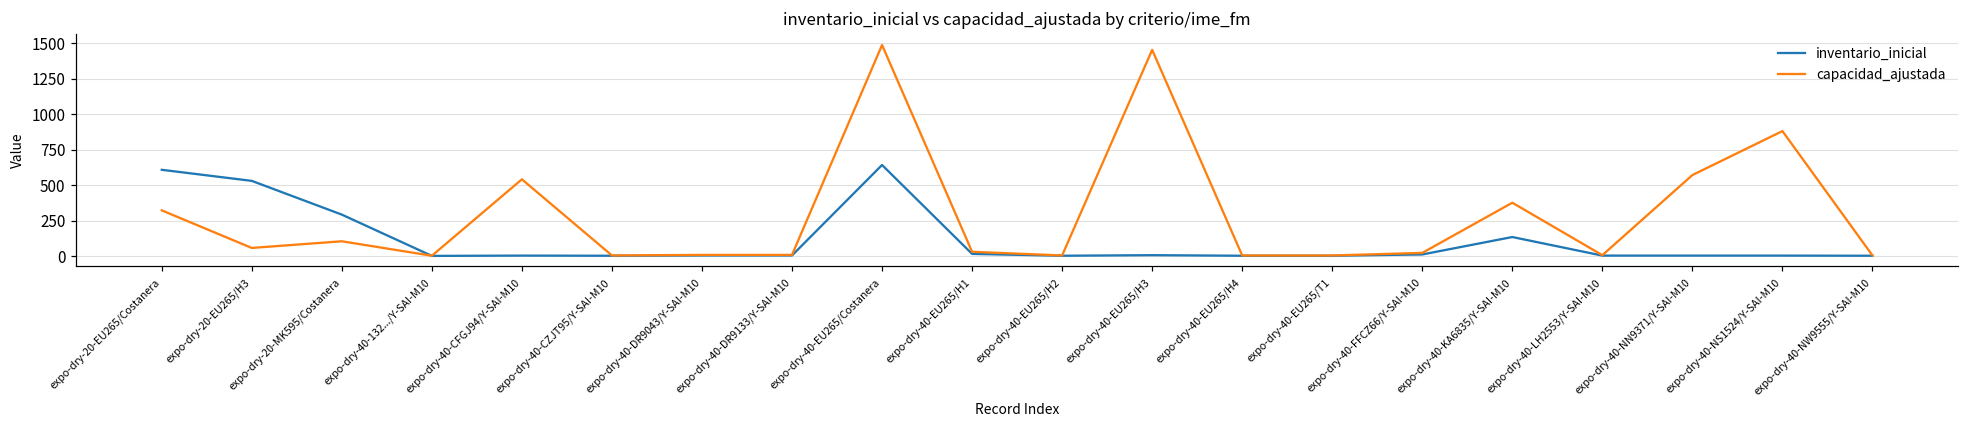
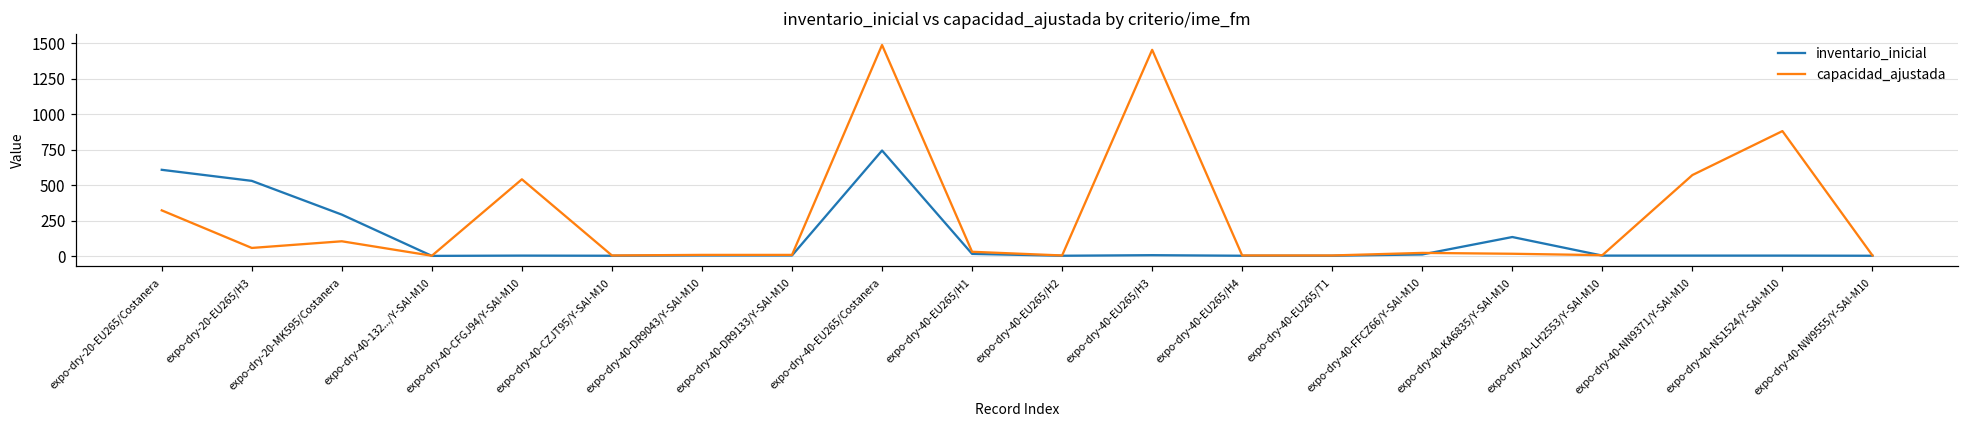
inventario_inicial, expo-dry-40-EU265/Costanera: 640 -> 740
capacidad_ajustada, expo-dry-40-KA6835/Y-SAI-M10: 380 -> 20
